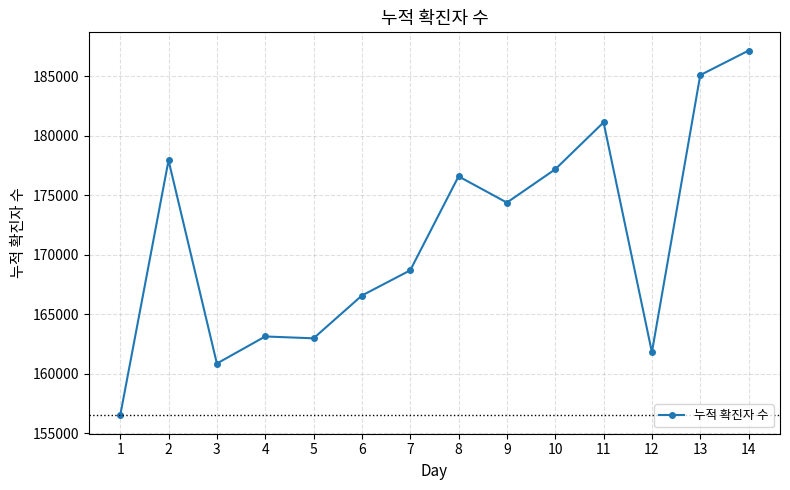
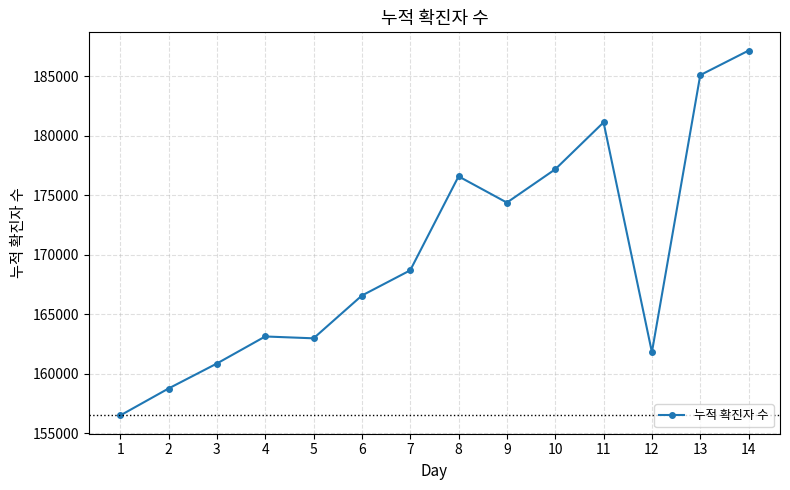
2: 177900 -> 158800
